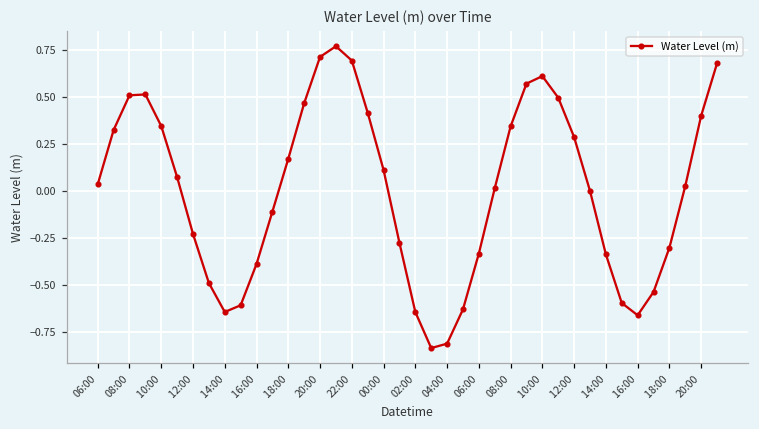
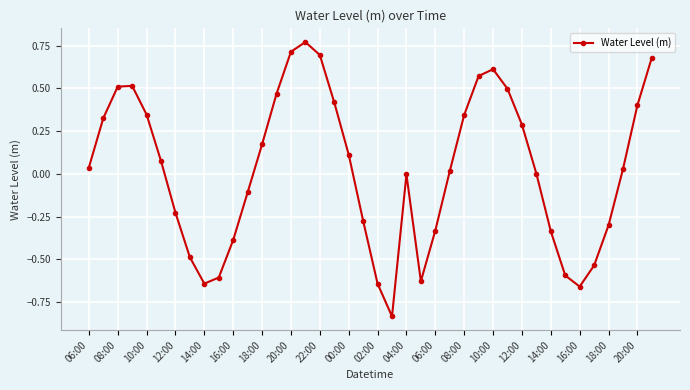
04:00: -0.81 -> 0.00
